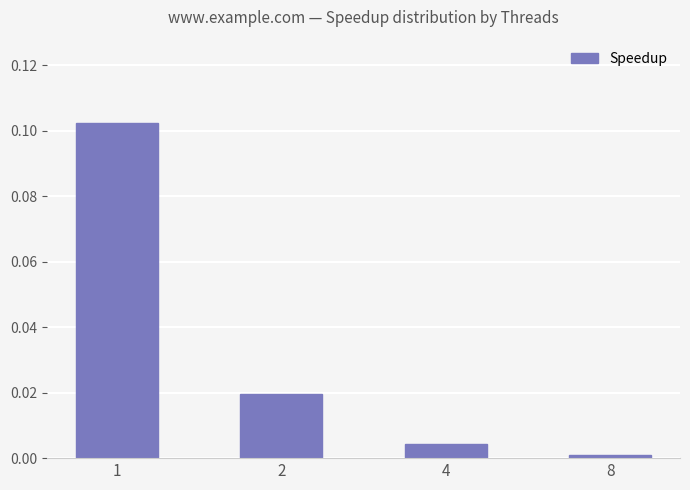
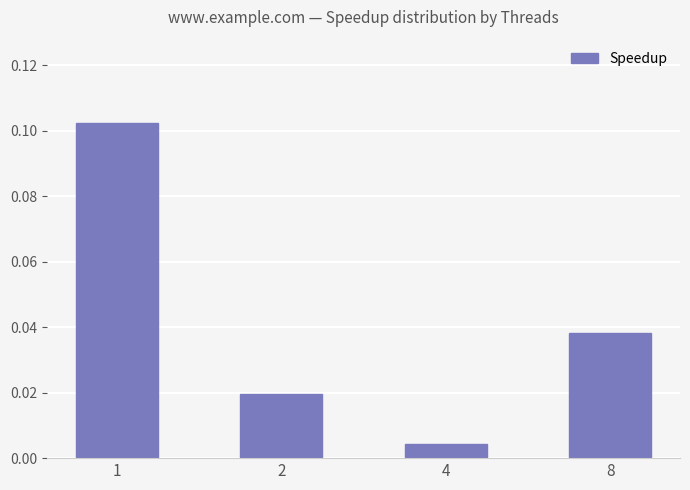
8: 0.001 -> 0.038
